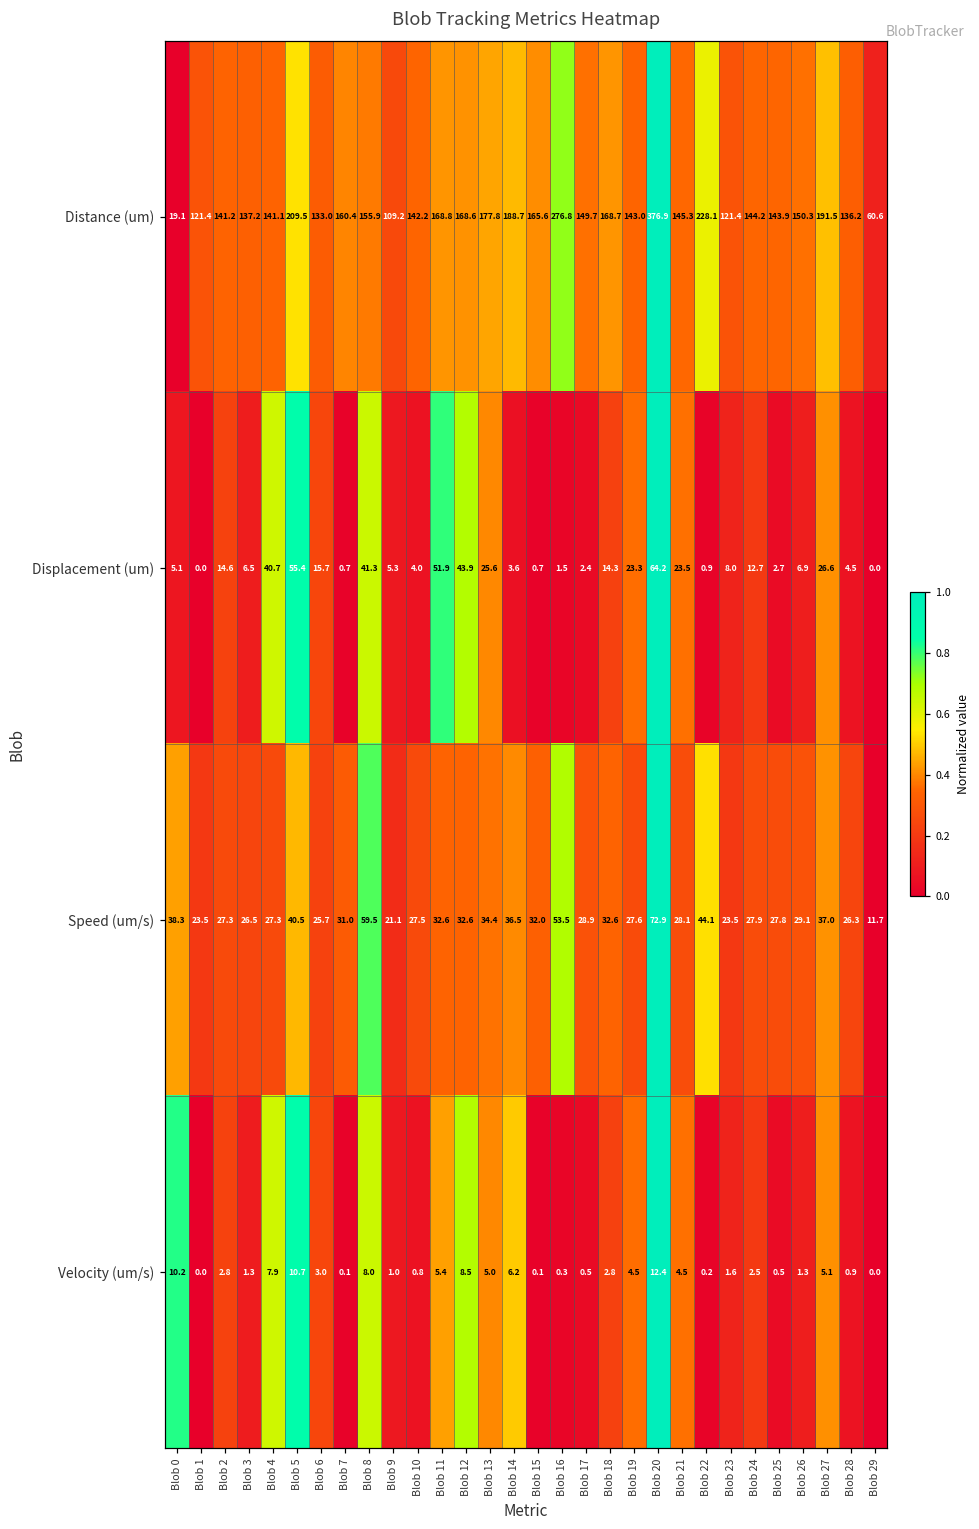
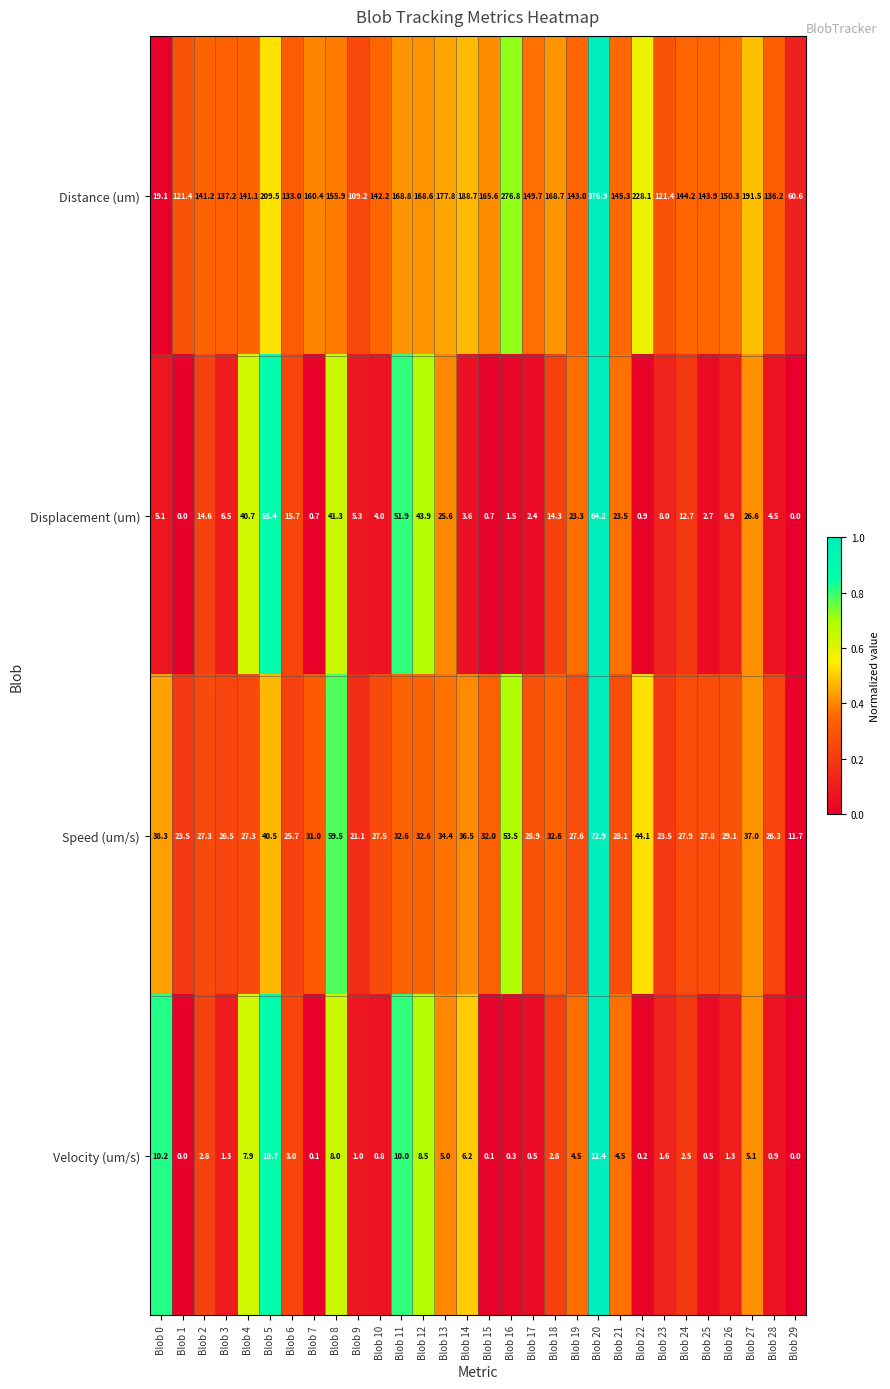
Velocity (um/s), Blob 11: 5.4 -> 10.0
